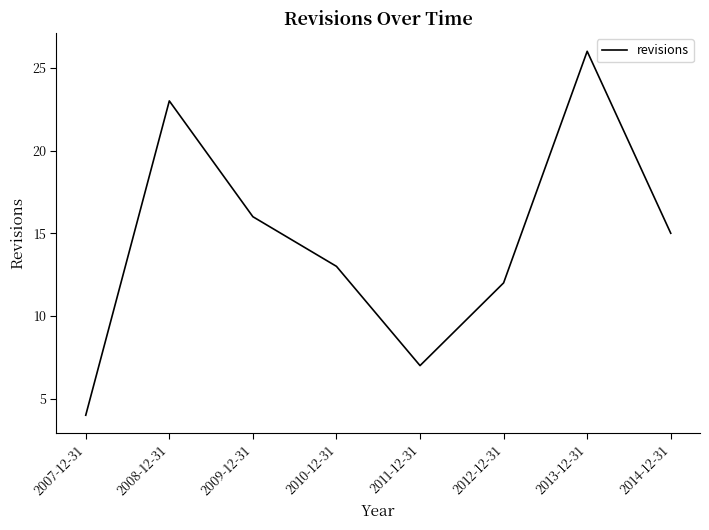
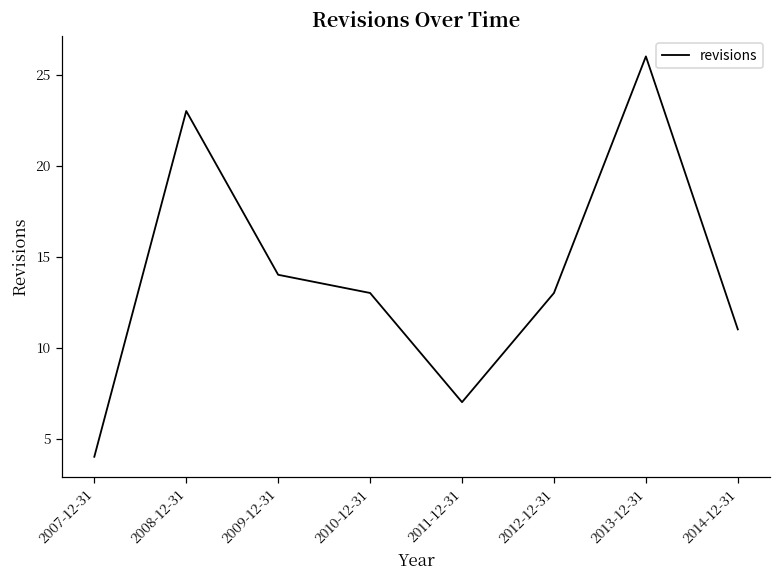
2009-12-31: 16 -> 14
2012-12-31: 12 -> 13
2014-12-31: 15 -> 11
